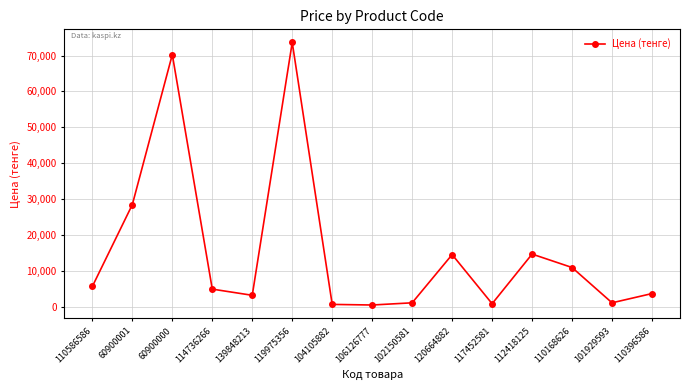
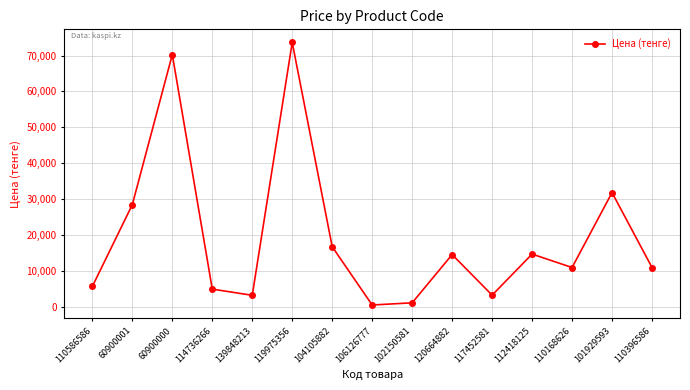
104105882: 1,000 -> 17,000
117452581: 1,000 -> 3,000
101929593: 1,000 -> 32,000
110396586: 4,000 -> 11,000
